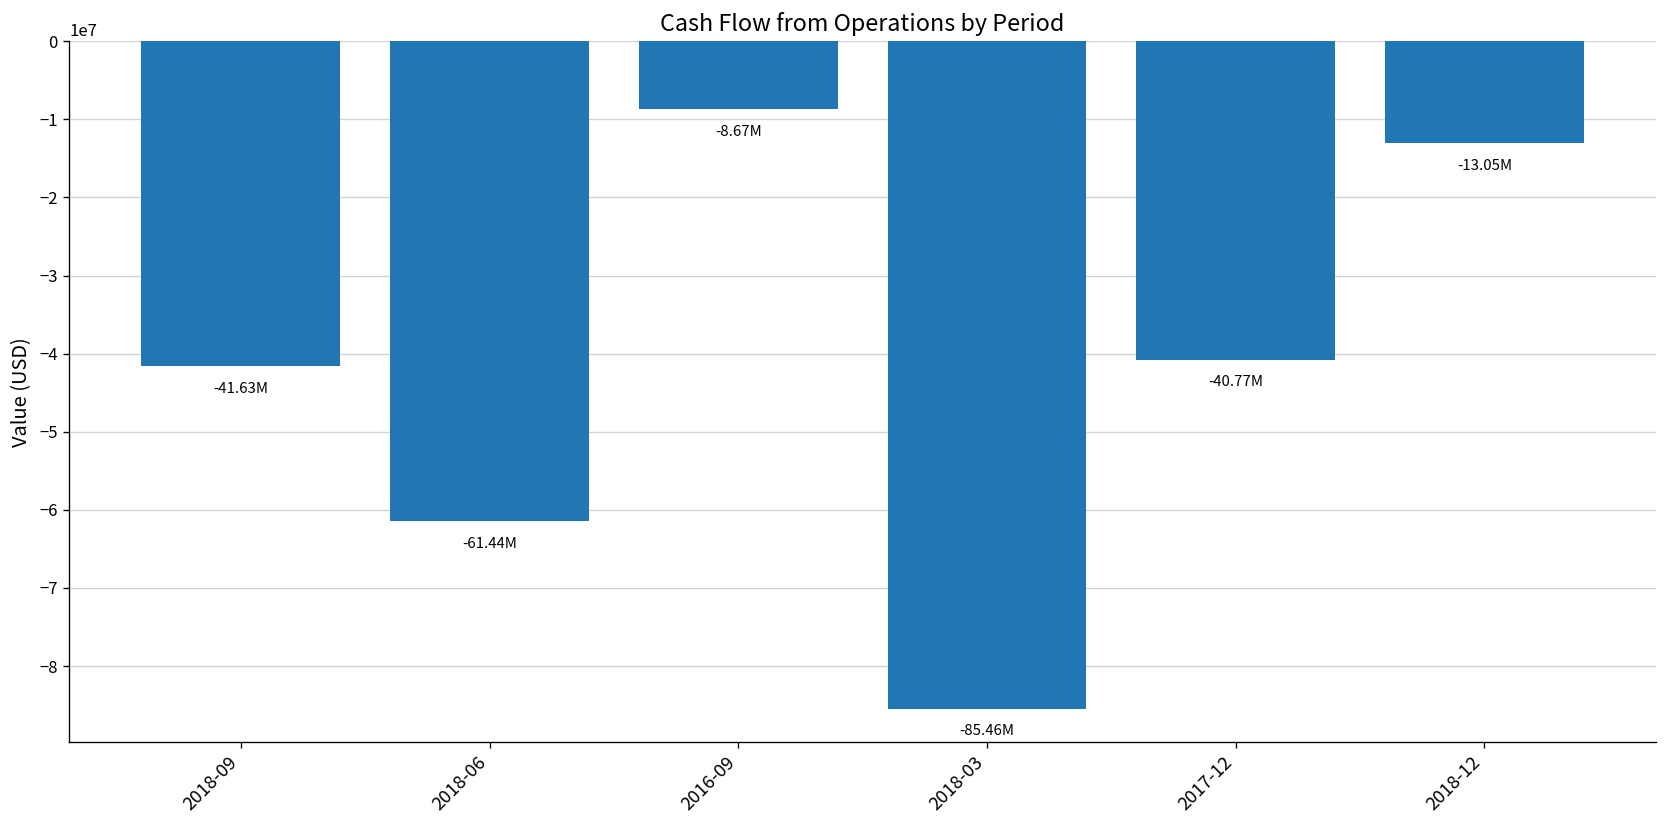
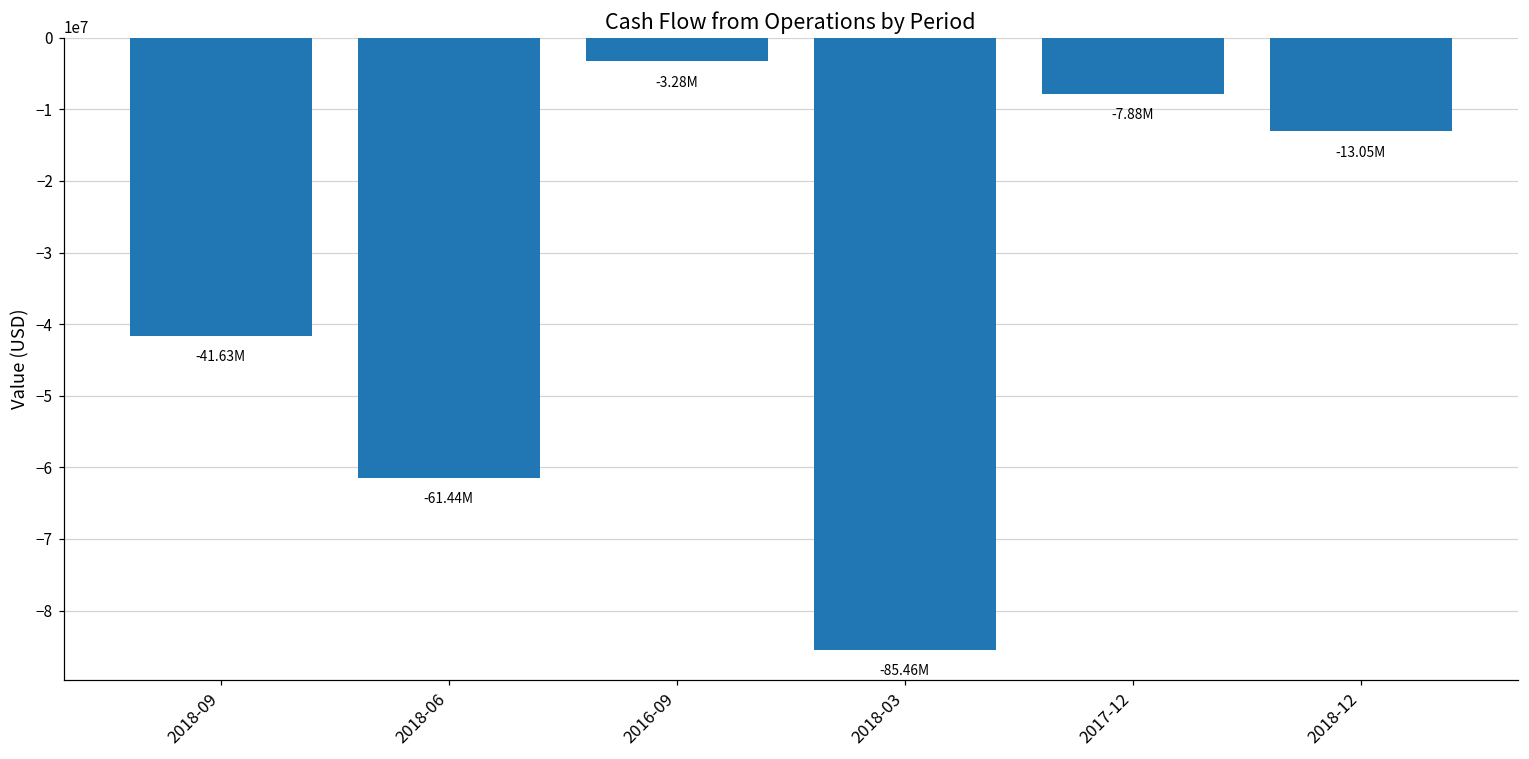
2016-09: -8.67M -> -3.28M
2017-12: -40.77M -> -7.88M
